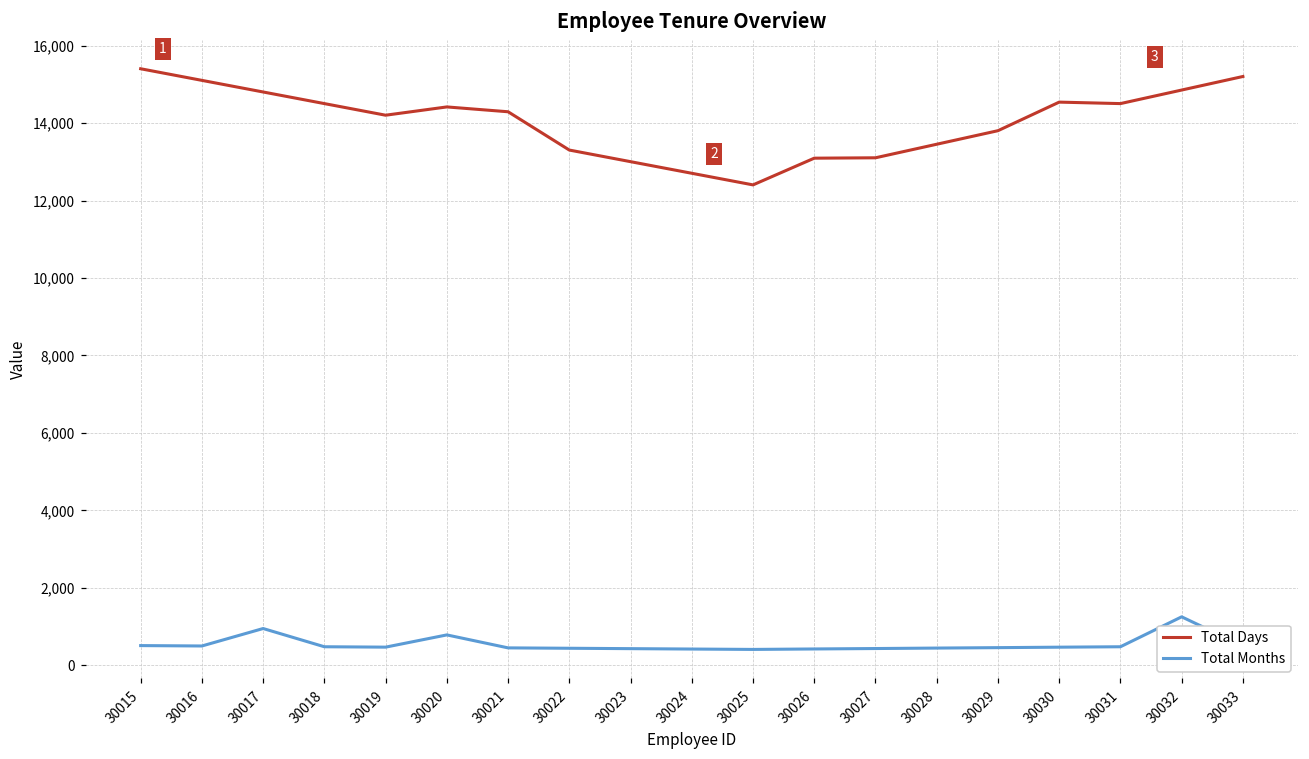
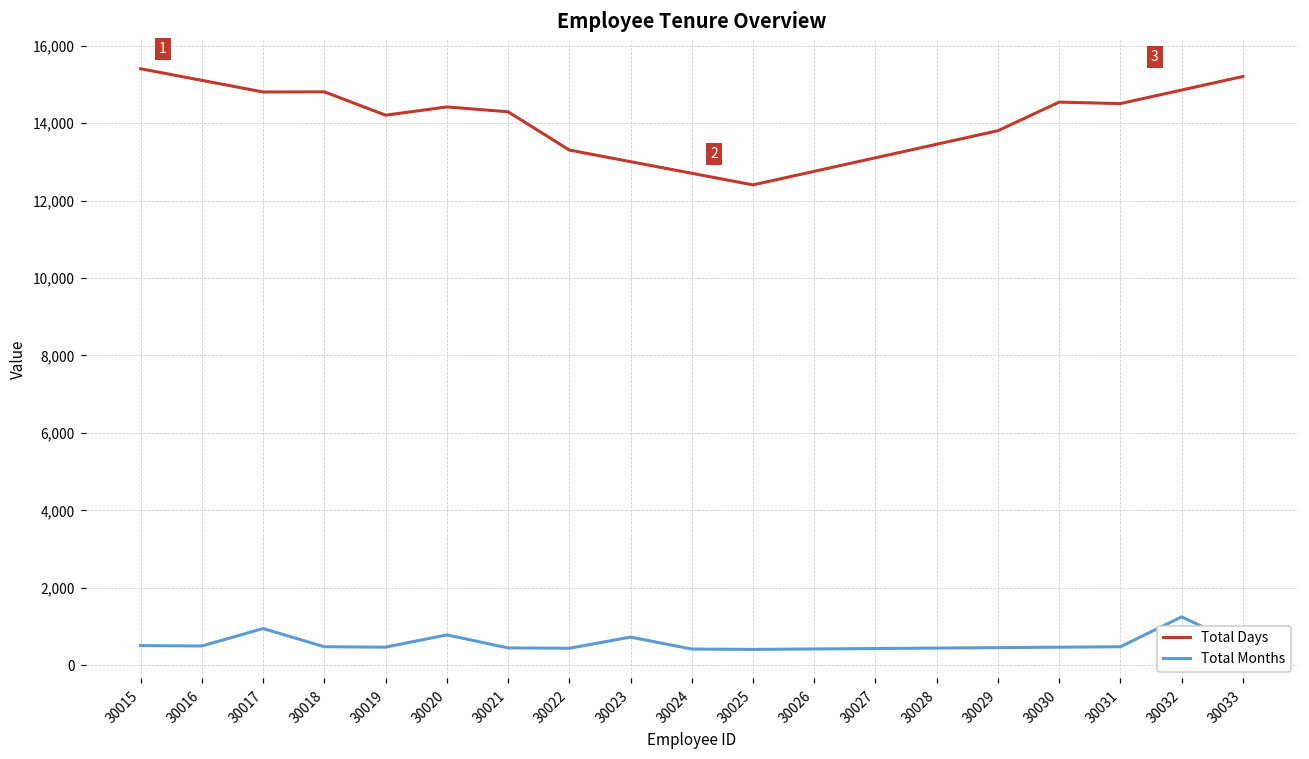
Total Days, 30018: 14,500 -> 14,800
Total Months, 30023: 400 -> 700
Total Days, 30026: 13,100 -> 12,800
